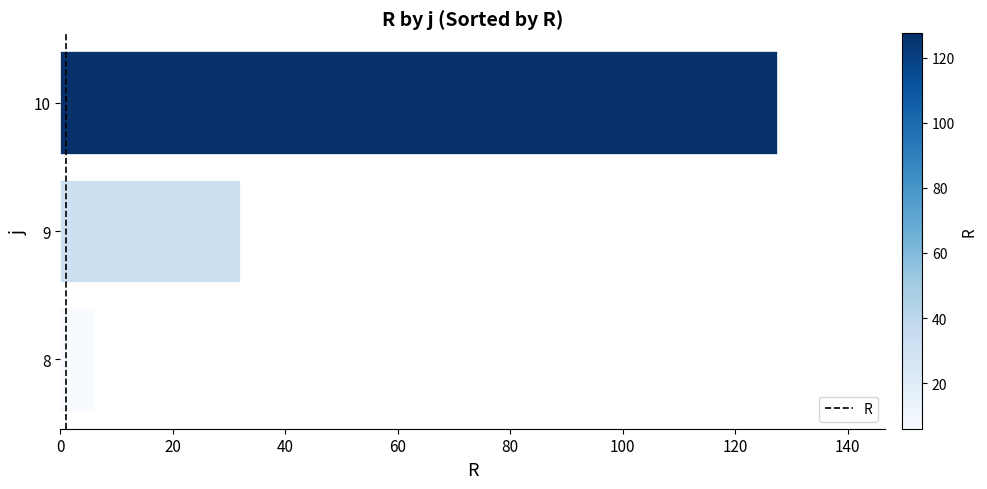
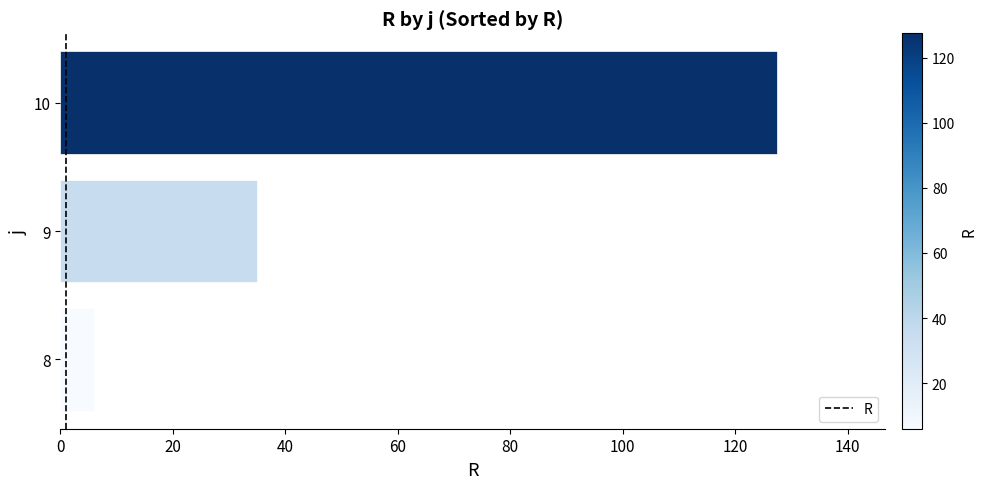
9: 32 -> 35
